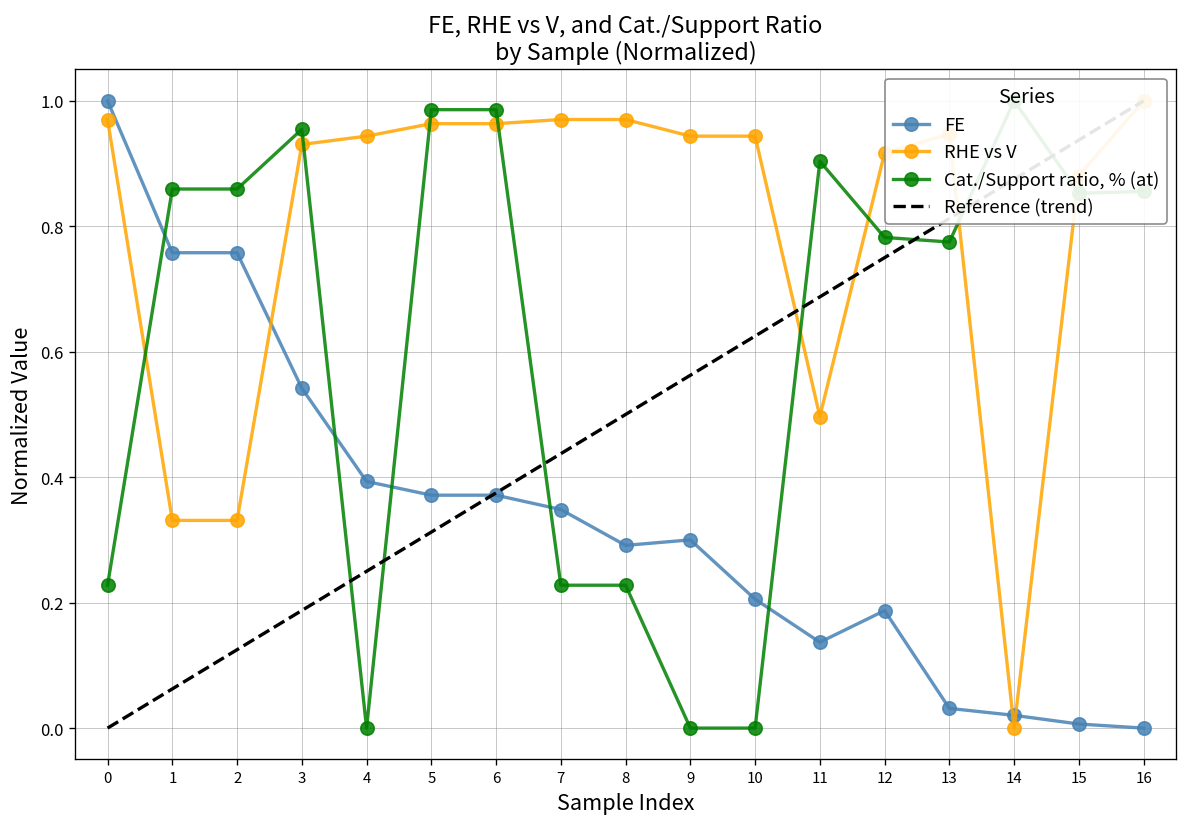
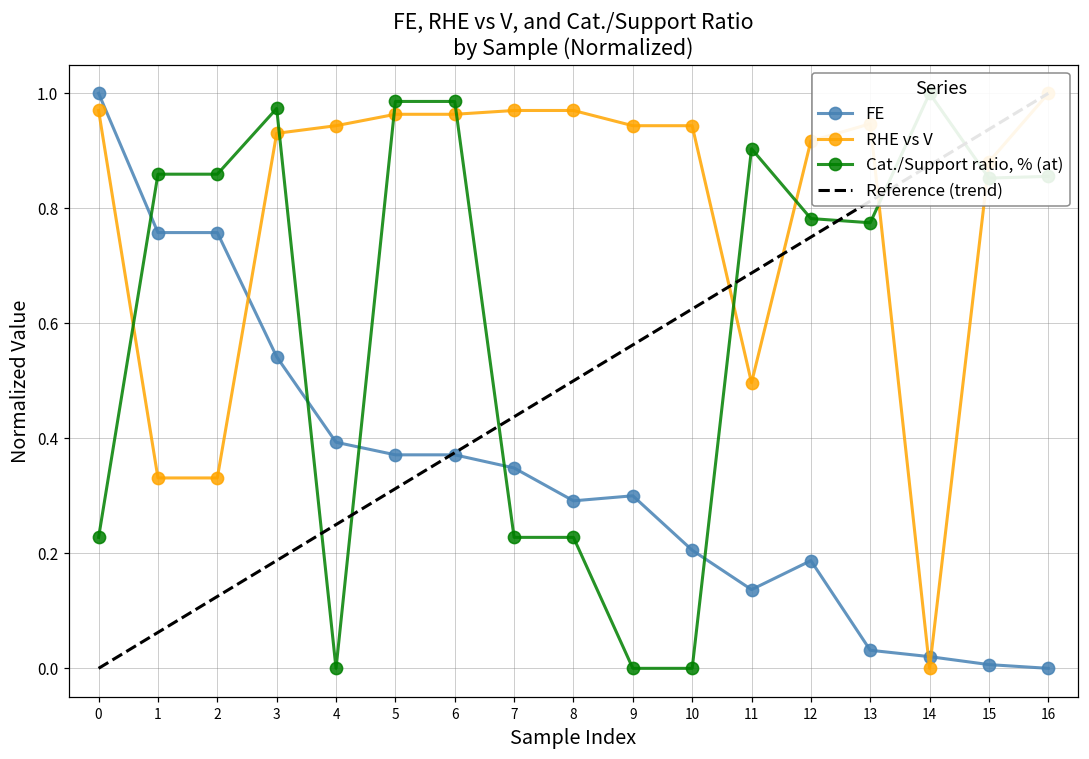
Cat./Support ratio, % (at), 3: 0.95 -> 0.97
